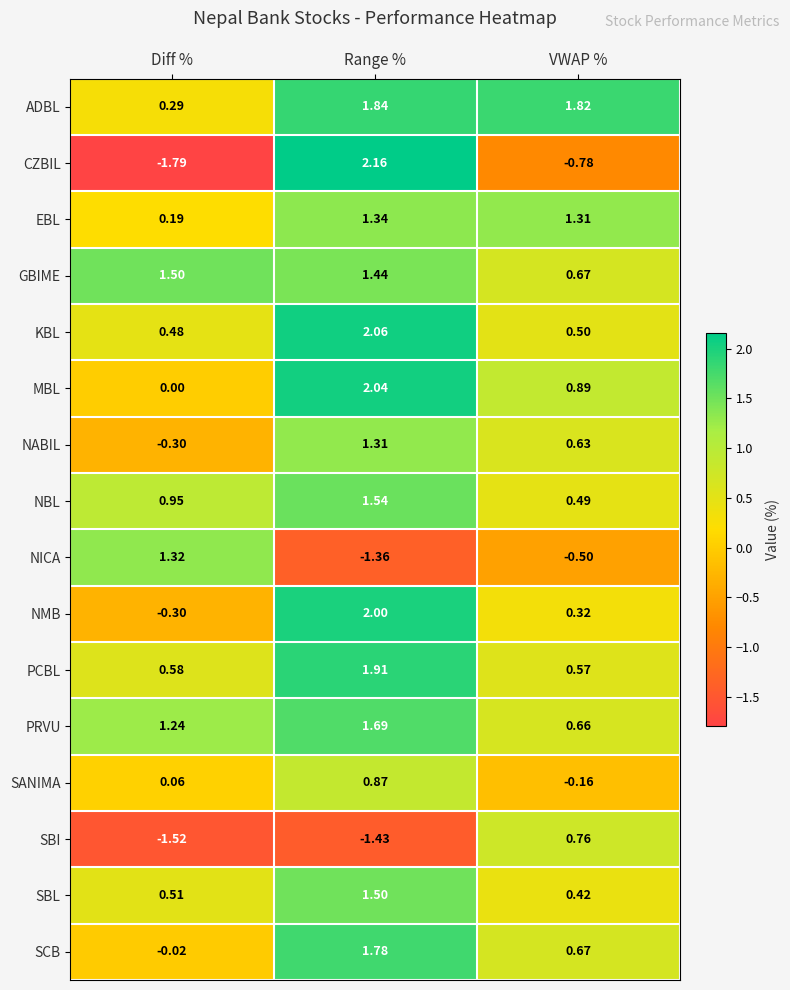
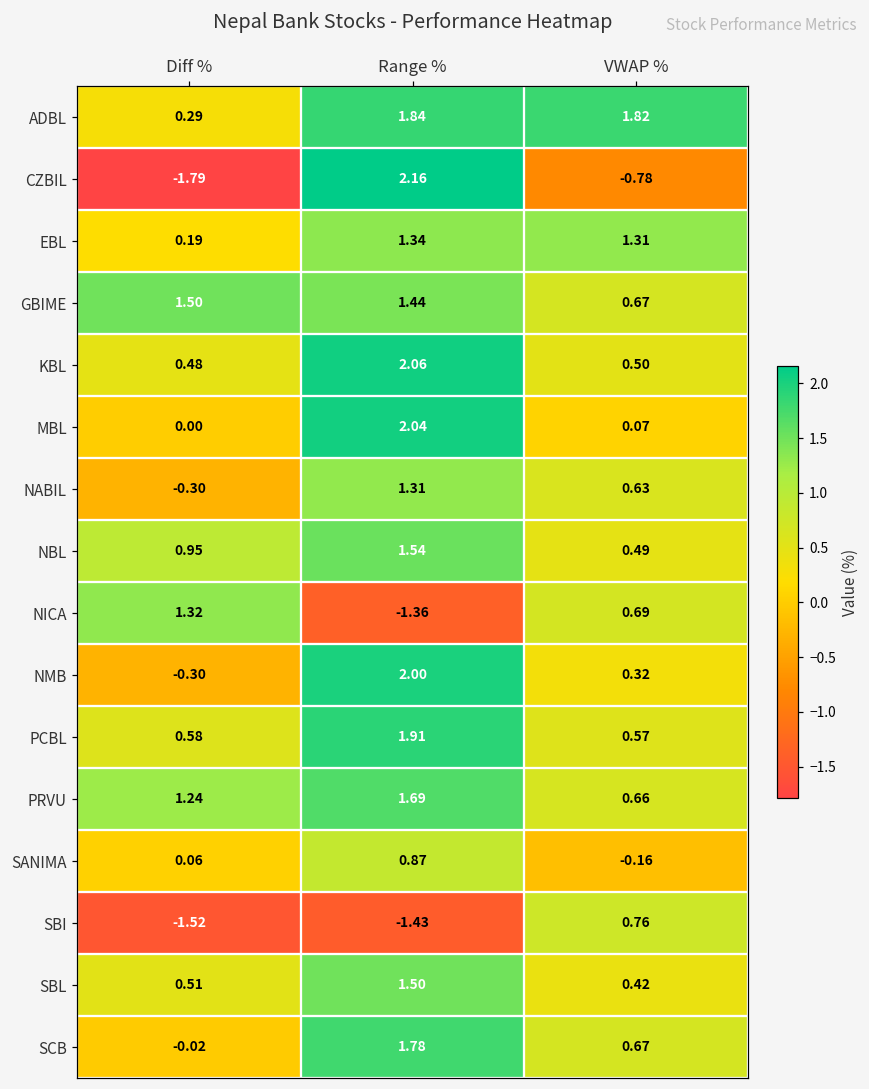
MBL, VWAP %: 0.89 -> 0.07
NICA, VWAP %: -0.50 -> 0.69
